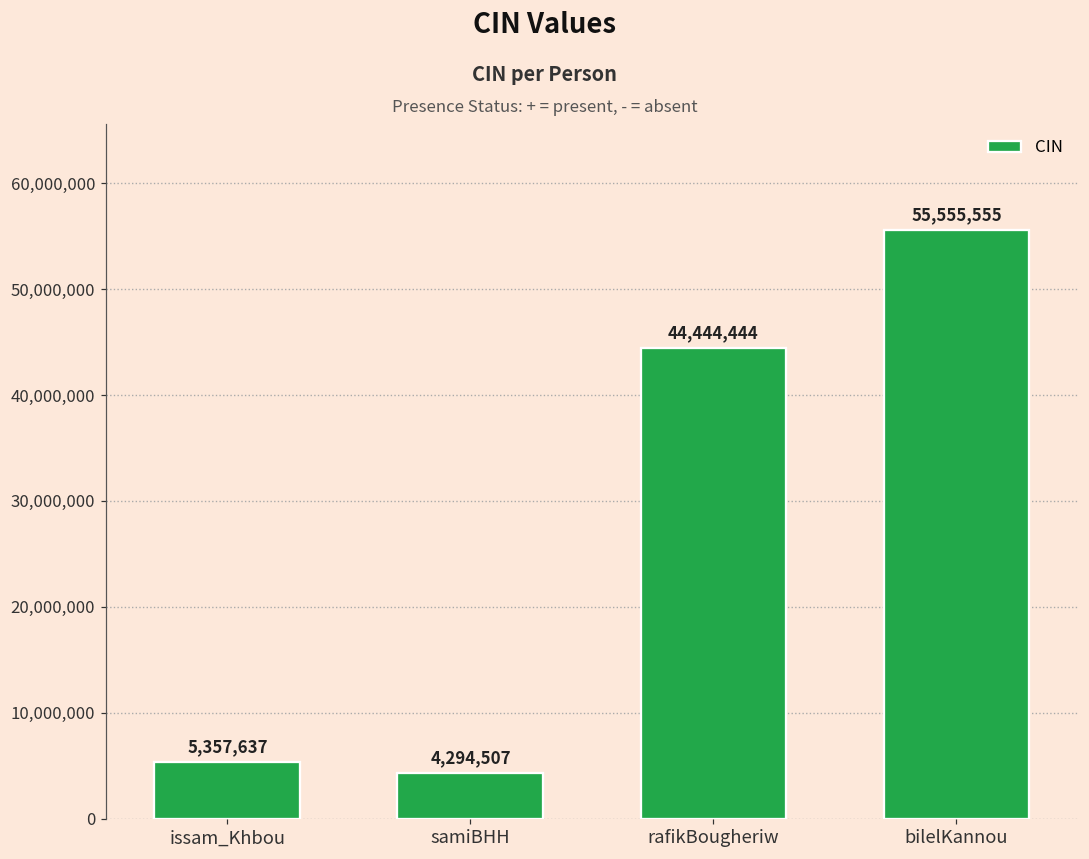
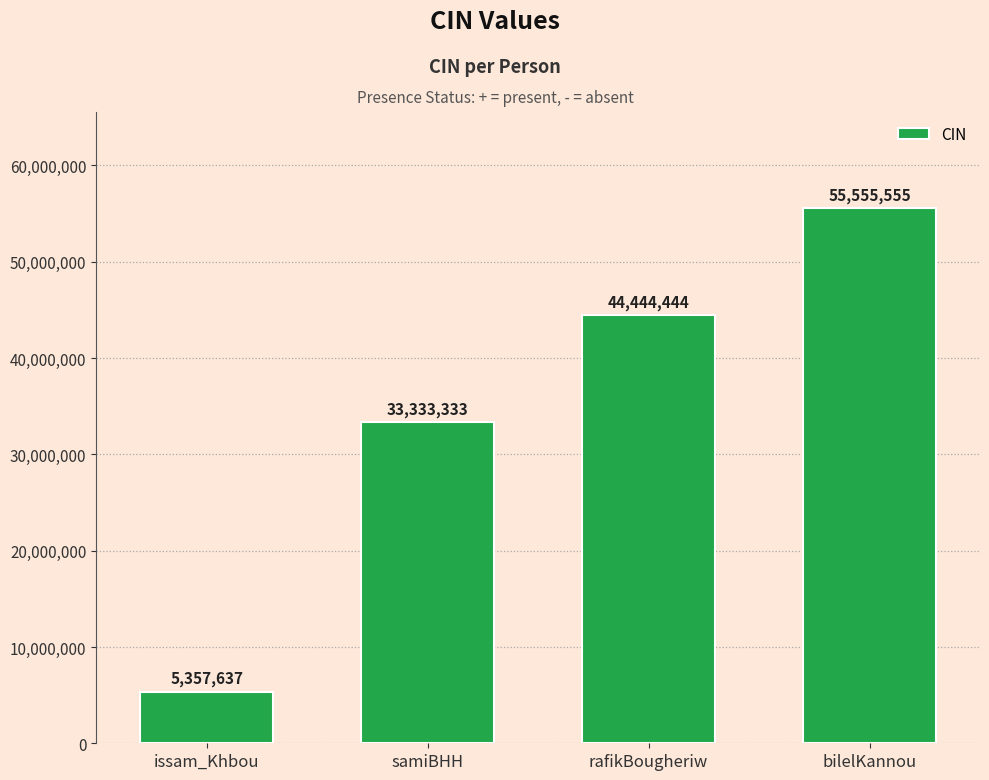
samiBHH: 4,294,507 -> 33,333,333
